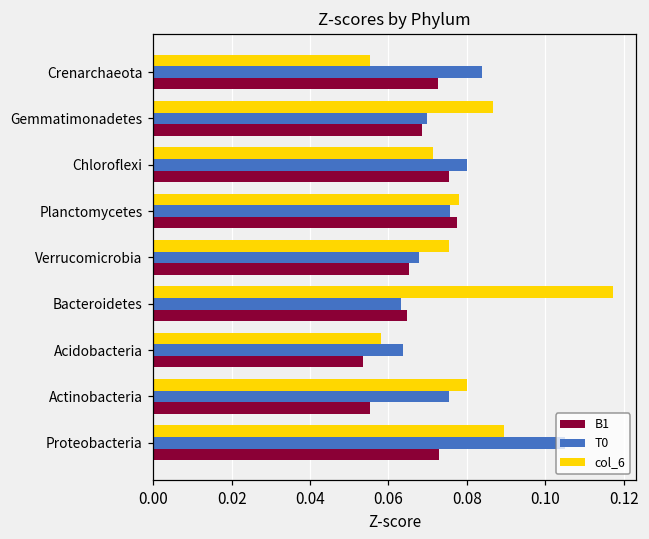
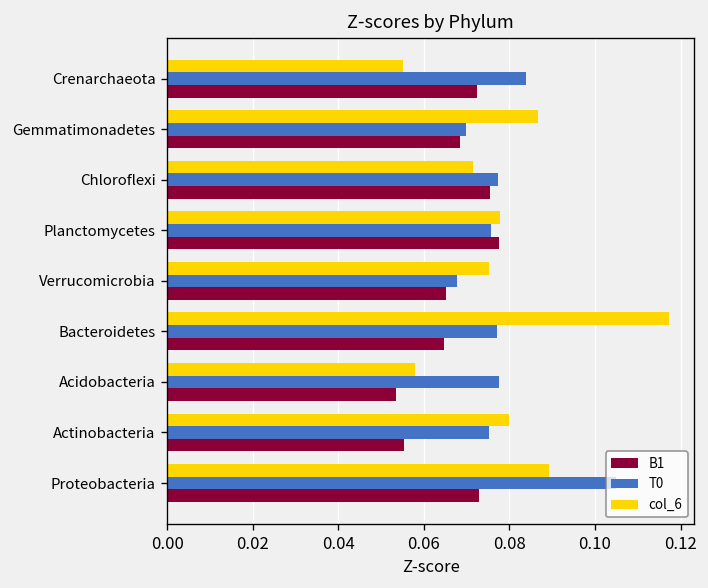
T0, Chloroflexi: 0.080 -> 0.077
T0, Bacteroidetes: 0.063 -> 0.077
T0, Acidobacteria: 0.064 -> 0.078
